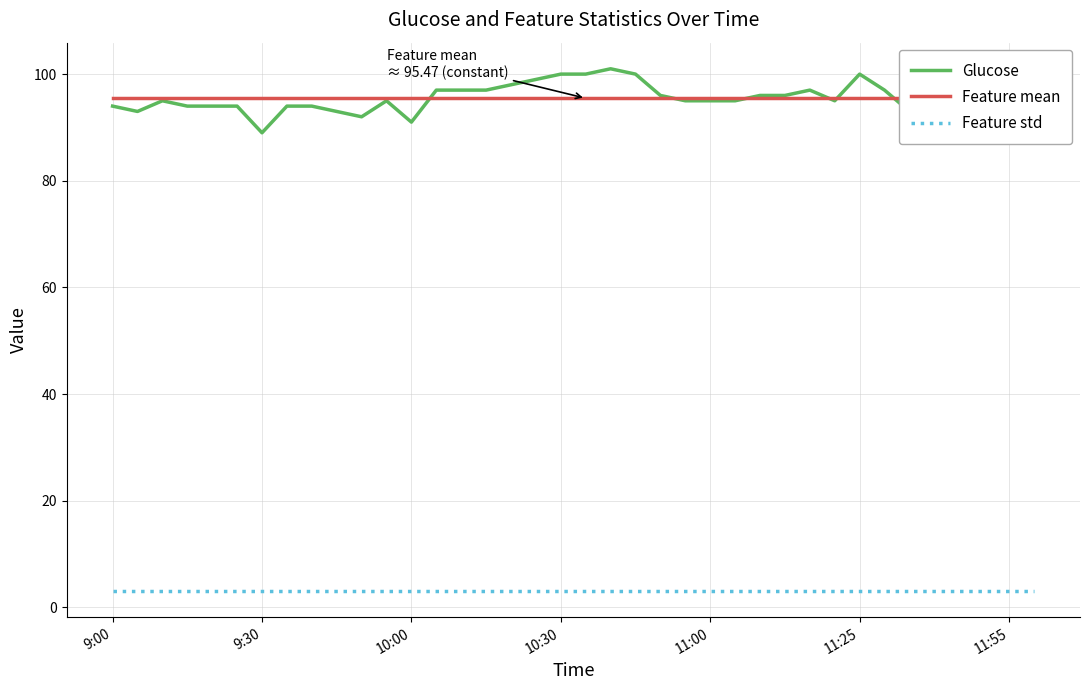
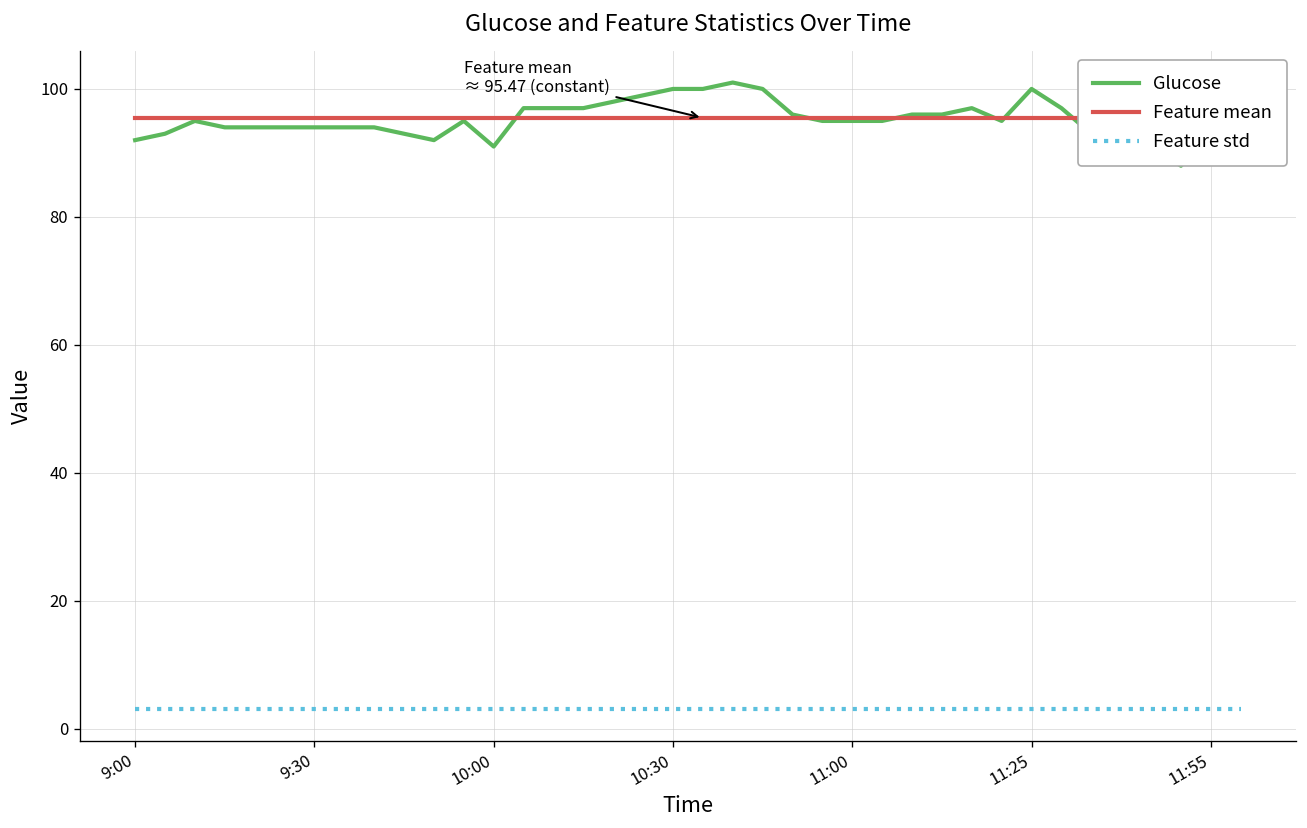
Glucose, 9:00: 94 -> 92
Glucose, 9:30: 89 -> 94
